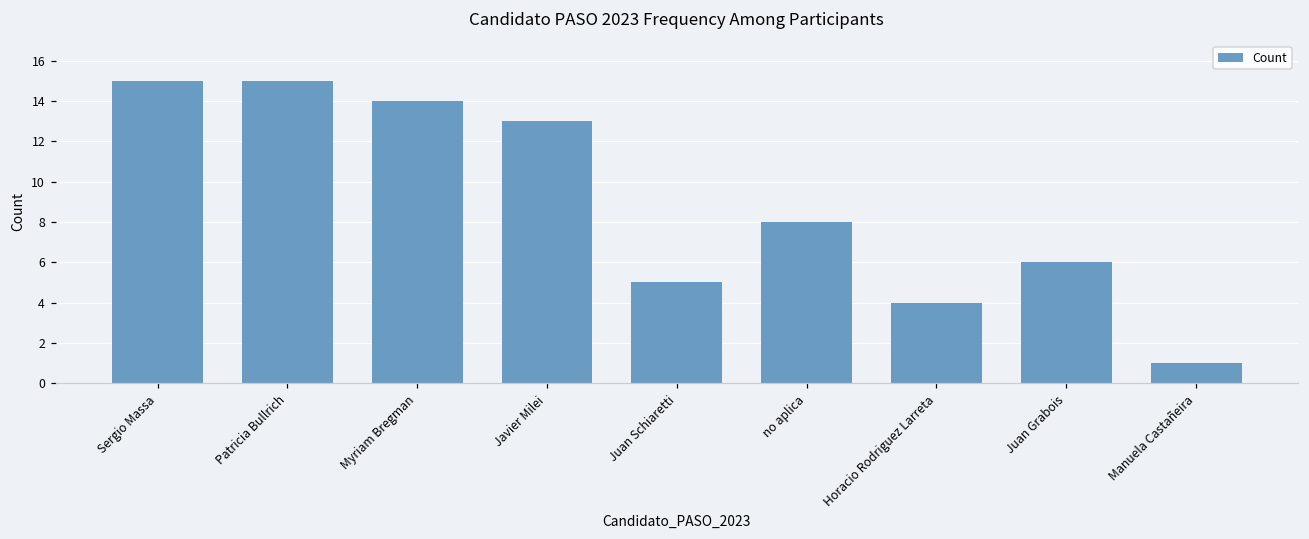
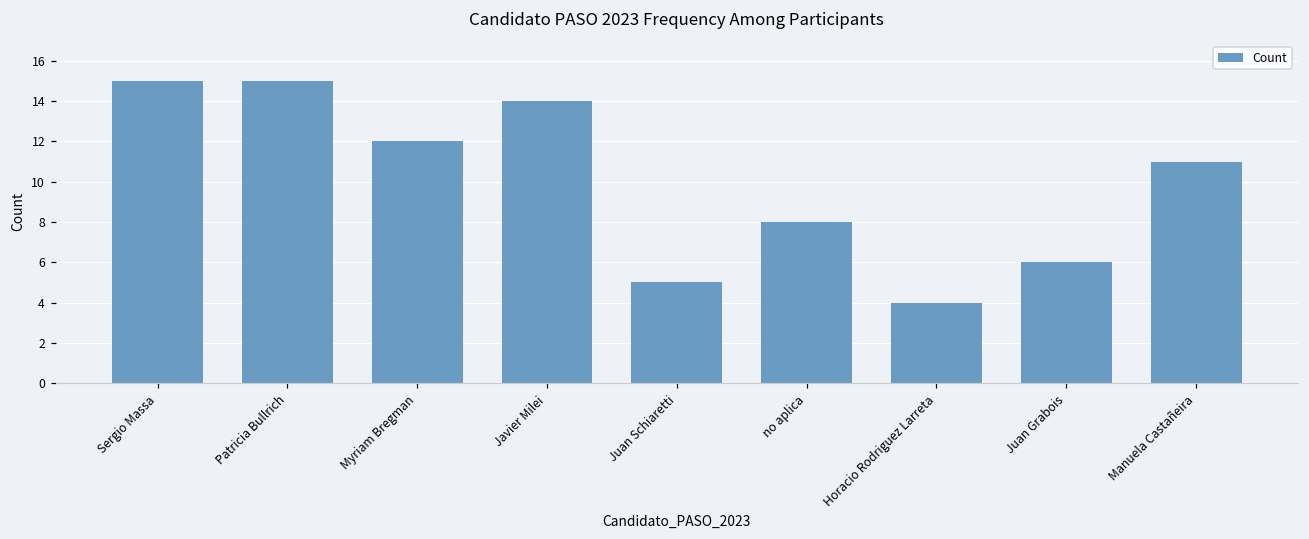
Myriam Bregman: 14 -> 12
Javier Milei: 13 -> 14
Manuela Castañeira: 1 -> 11
